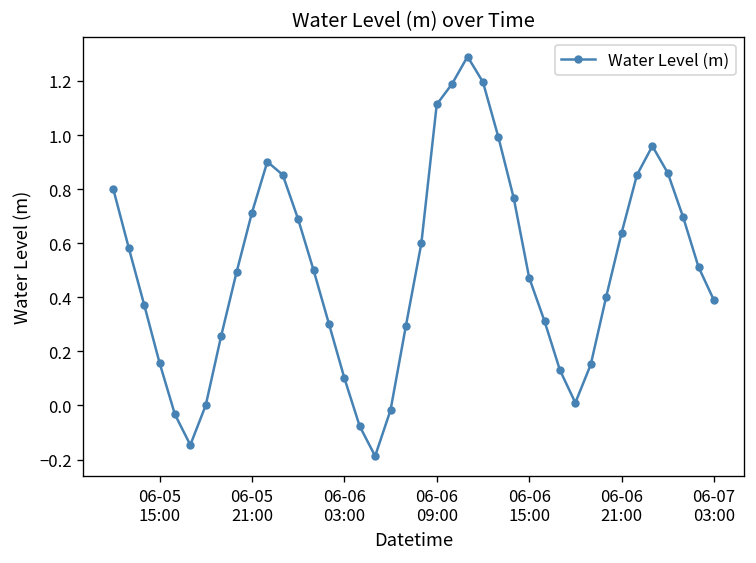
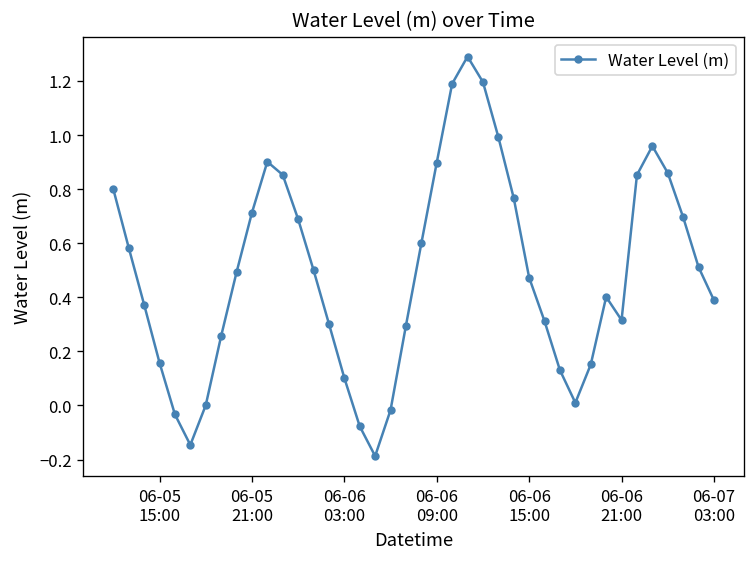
06-06 09:00: 1.11 -> 0.90
06-06 21:00: 0.64 -> 0.32
